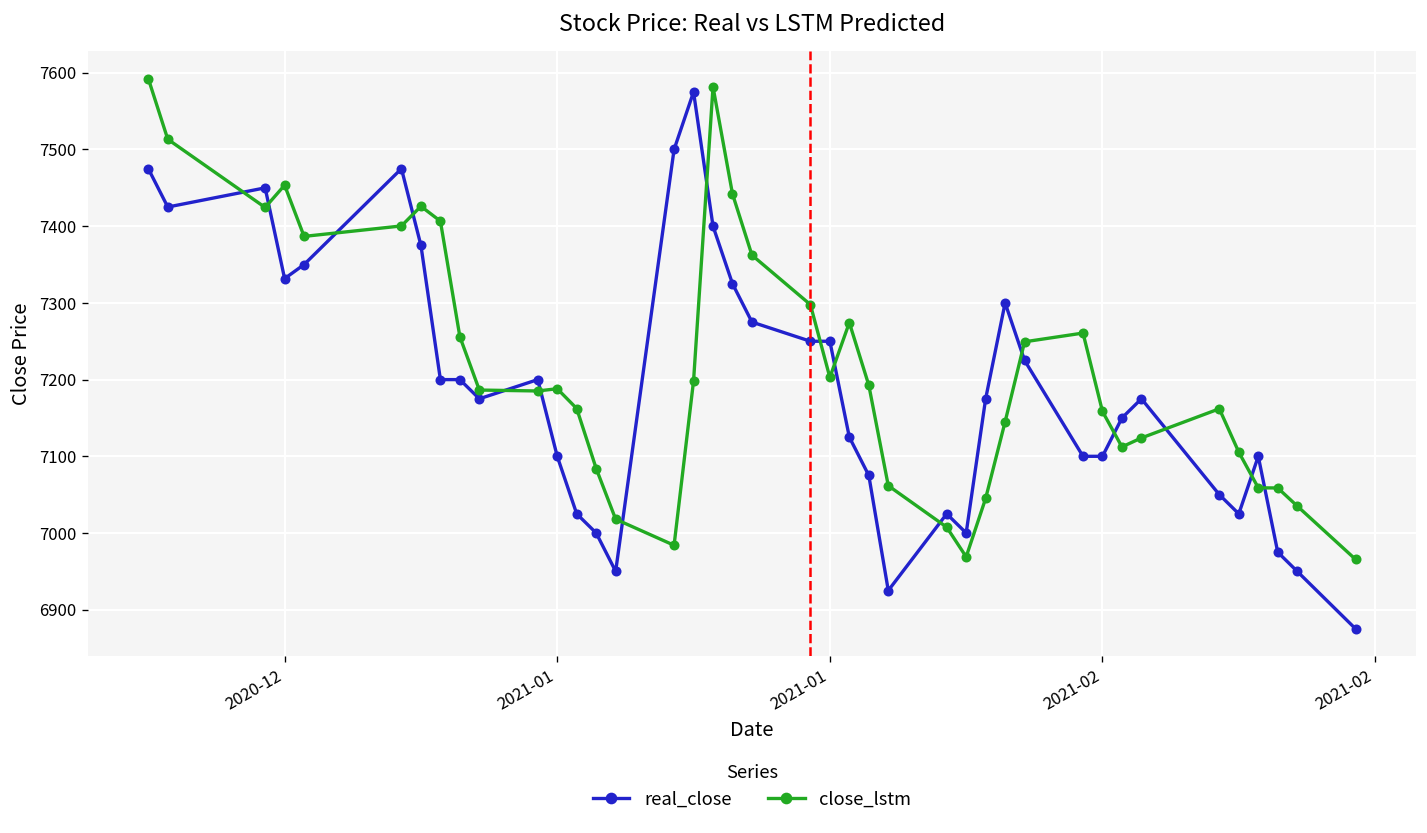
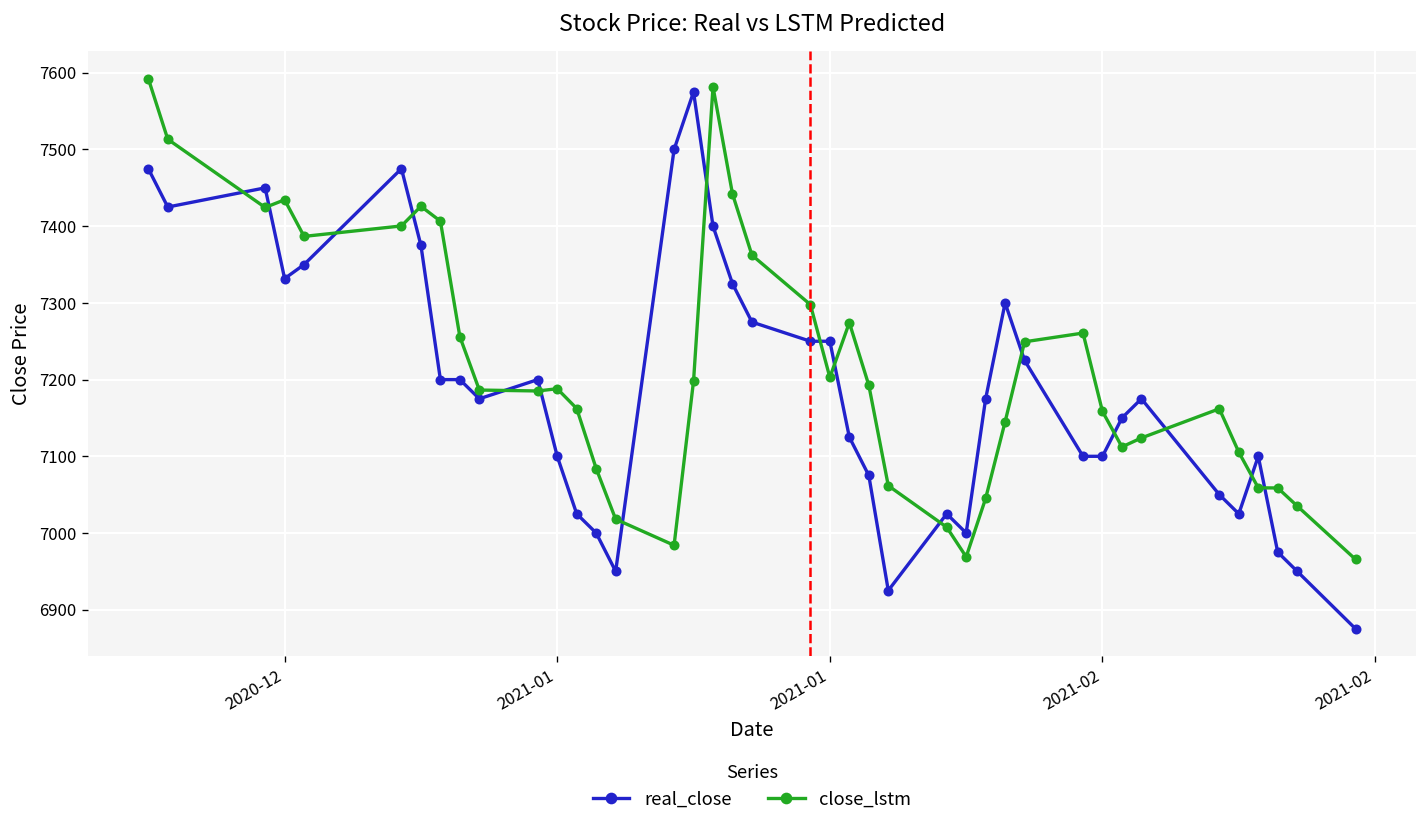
close_lstm, 2020-12: 7450 -> 7430
